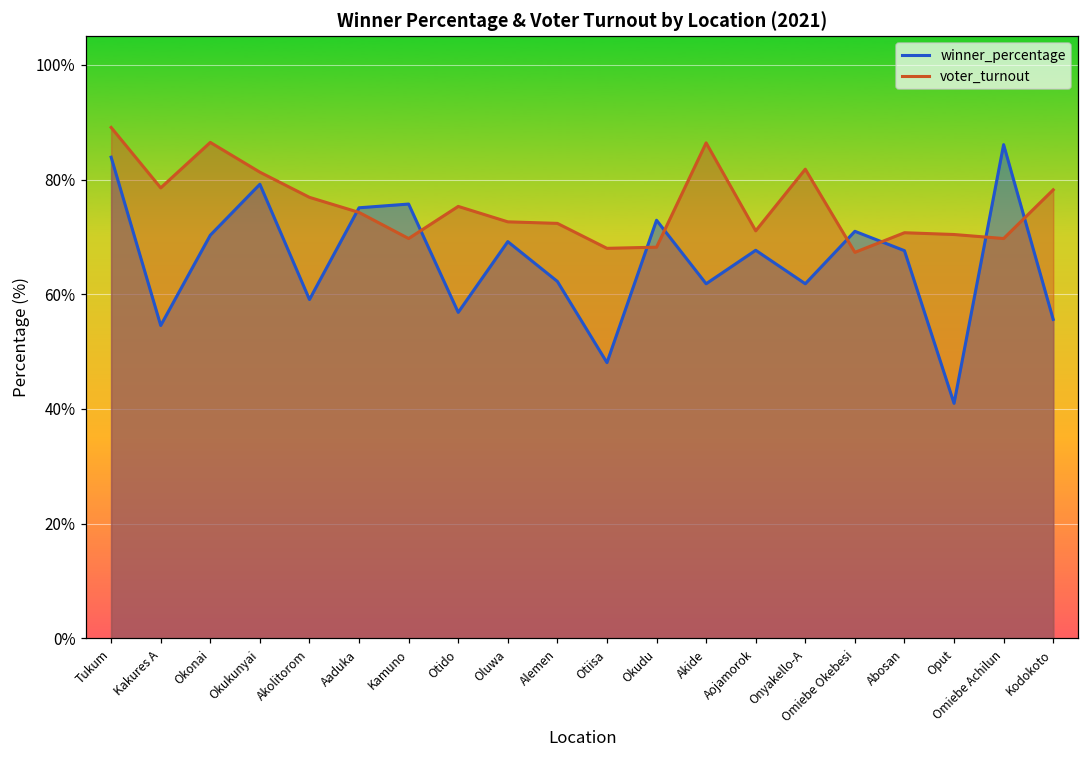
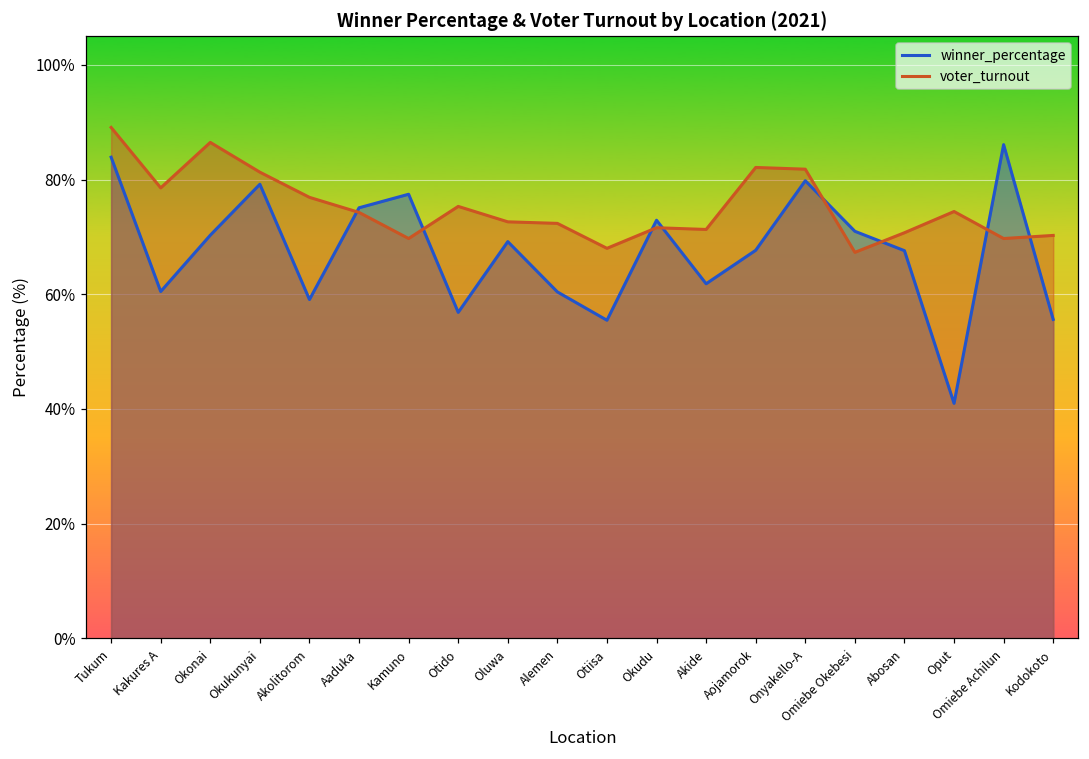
winner_percentage, Kakures A: 55% -> 60%
winner_percentage, Kamuno: 76% -> 77%
winner_percentage, Alemen: 62% -> 60%
winner_percentage, Otiisa: 48% -> 55%
voter_turnout, Okudu: 68% -> 72%
voter_turnout, Akide: 86% -> 71%
voter_turnout, Aojamorok: 71% -> 82%
winner_percentage, Onyakello-A: 62% -> 80%
voter_turnout, Oput: 70% -> 74%
voter_turnout, Kodokoto: 78% -> 70%
